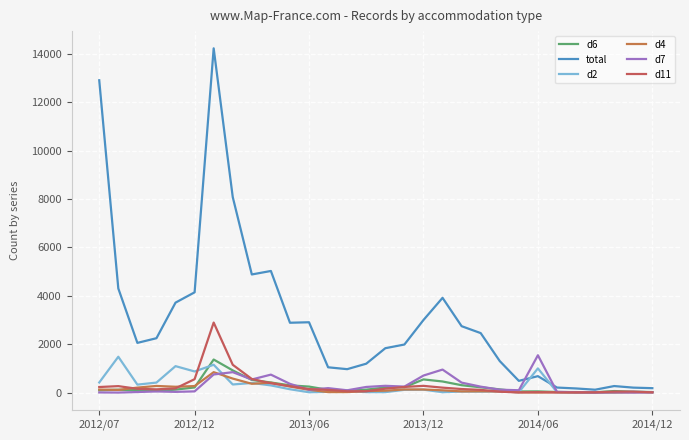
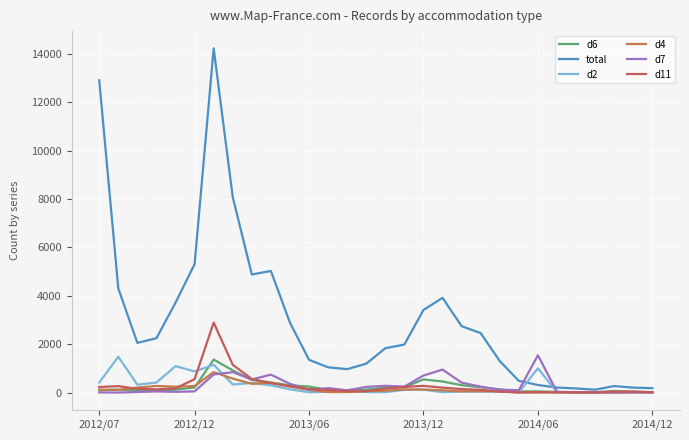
total, 2012/12: 4100 -> 5300
total, 2013/06: 2900 -> 1400
total, 2013/12: 3000 -> 3400
total, 2014/06: 700 -> 300
